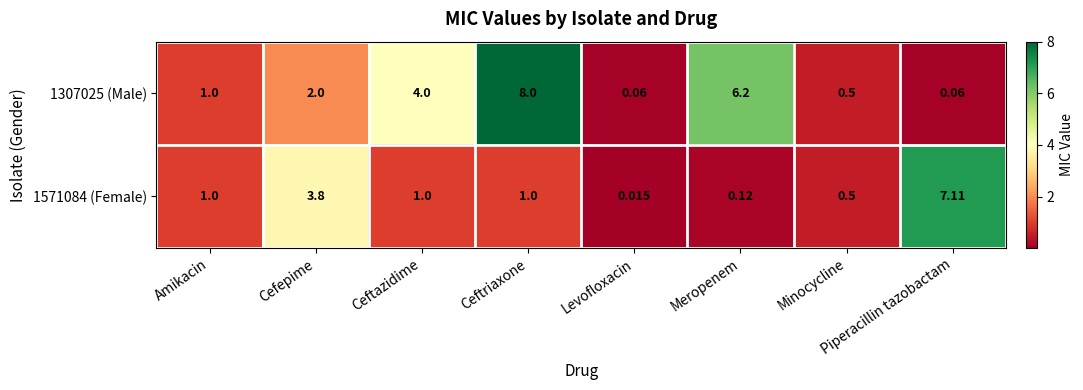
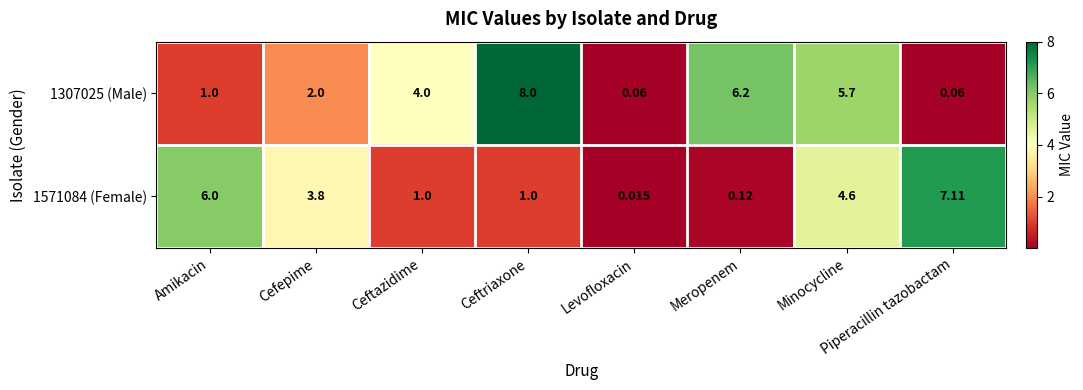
1307025 (Male), Minocycline: 0.5 -> 5.7
1571084 (Female), Amikacin: 1.0 -> 6.0
1571084 (Female), Minocycline: 0.5 -> 4.6
